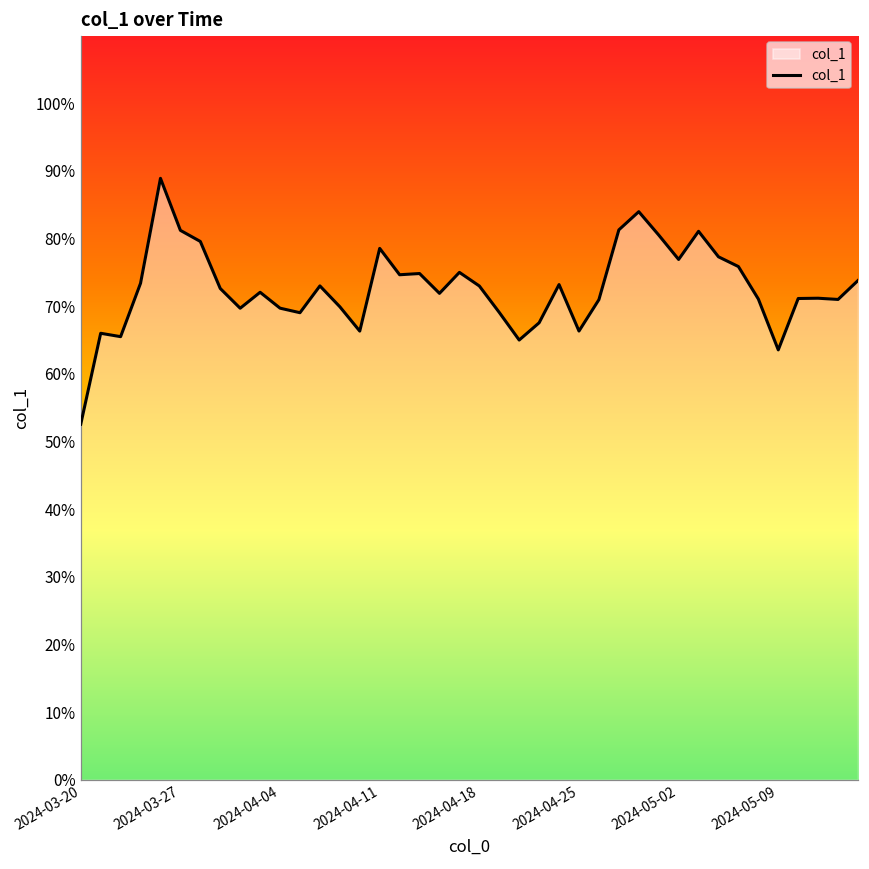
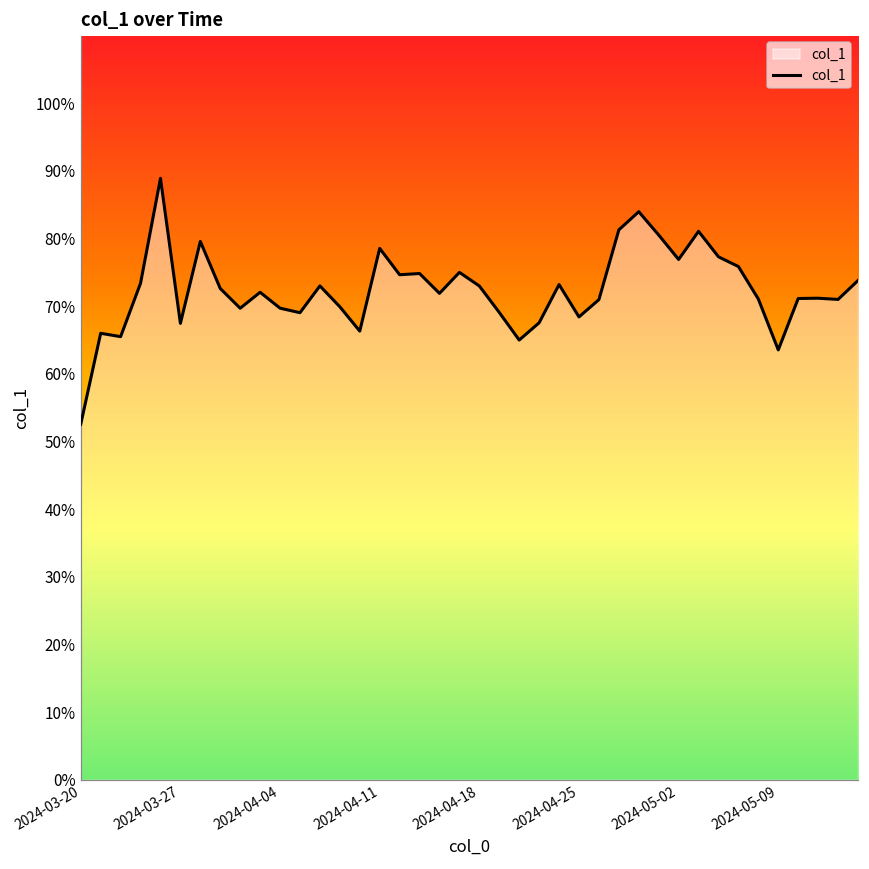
2024-03-27: 81% -> 67%
2024-04-25: 66% -> 68%
